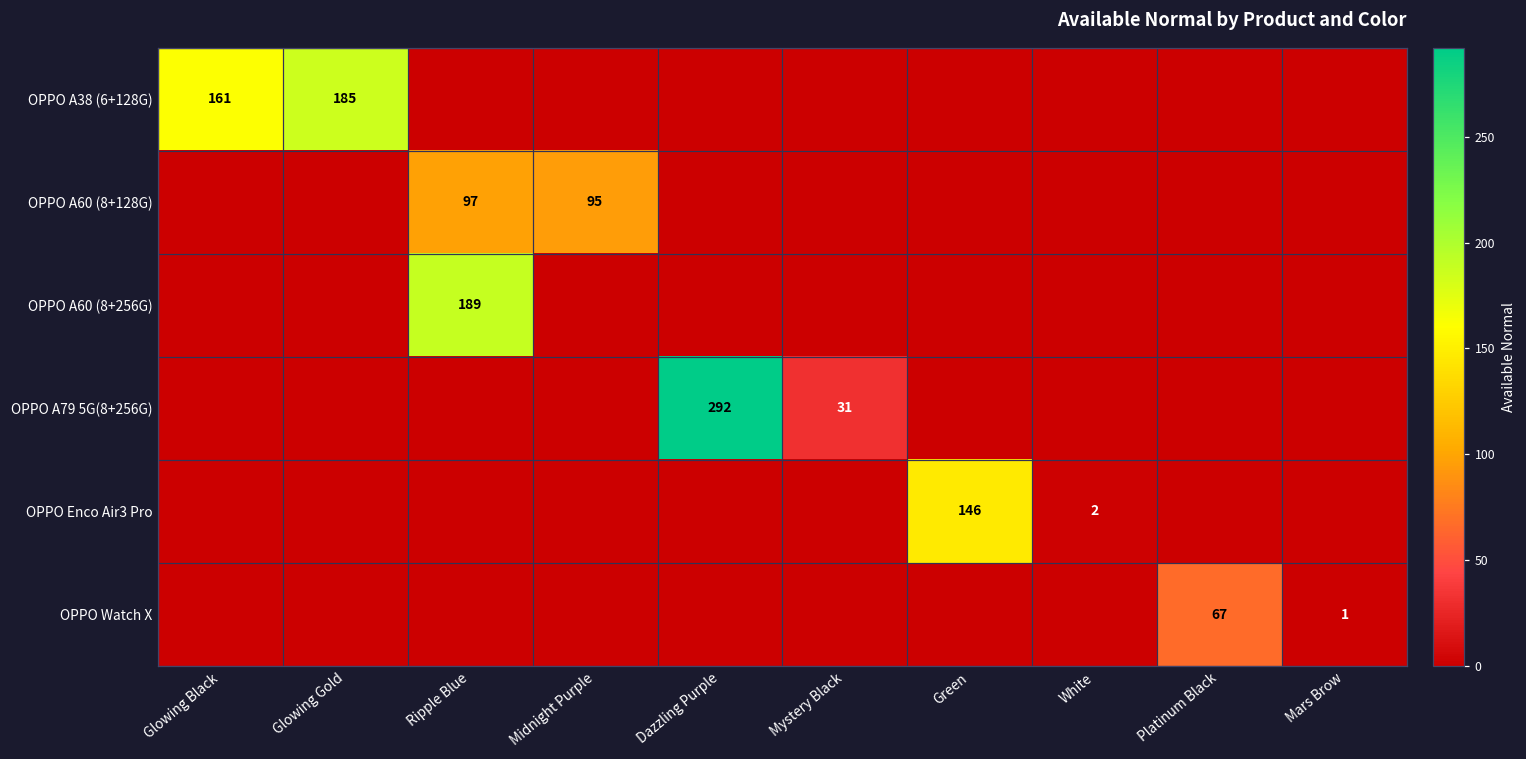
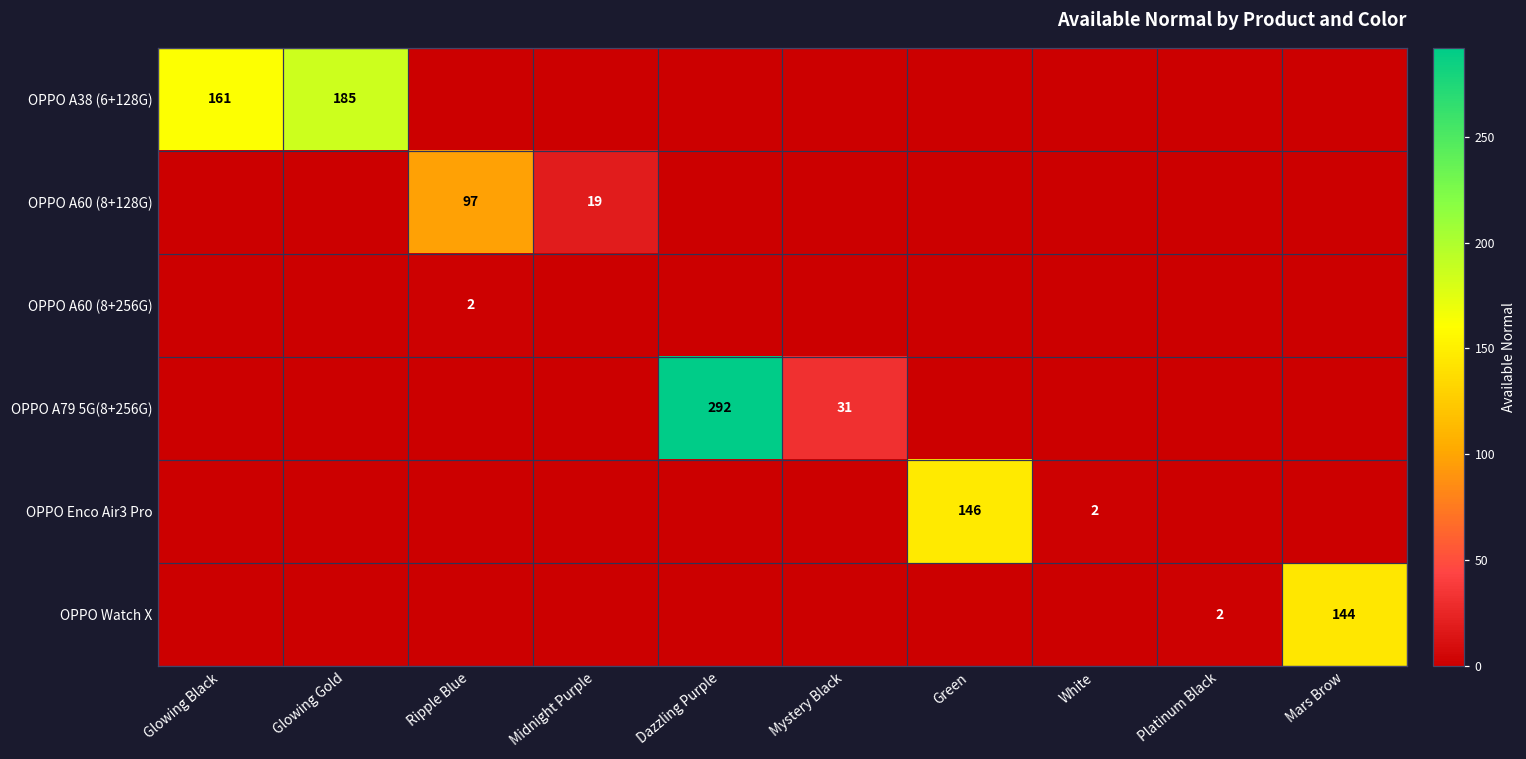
OPPO A60 (8+128G), Midnight Purple: 95 -> 19
OPPO A60 (8+256G), Ripple Blue: 189 -> 2
OPPO Watch X, Platinum Black: 67 -> 2
OPPO Watch X, Mars Brow: 1 -> 144
